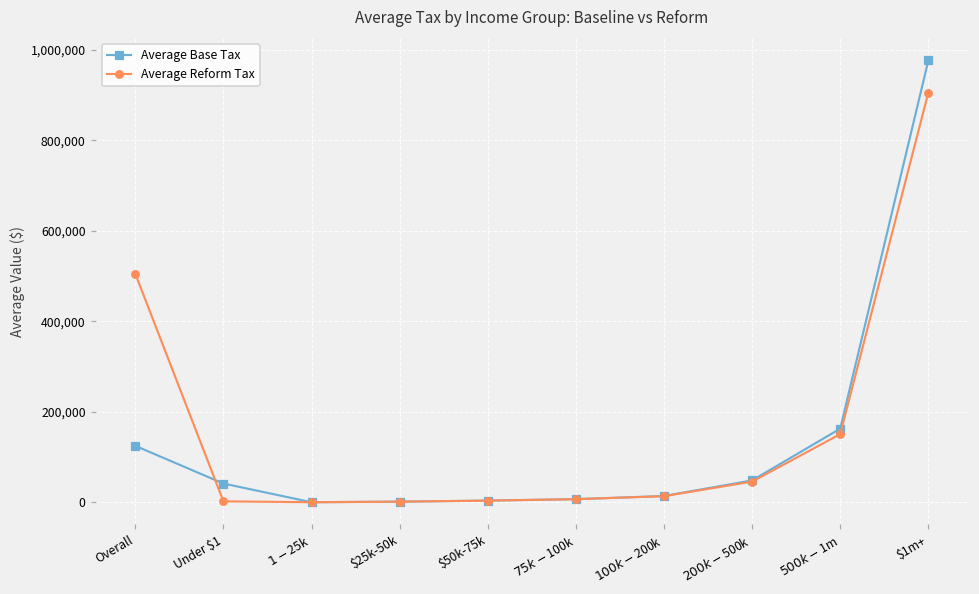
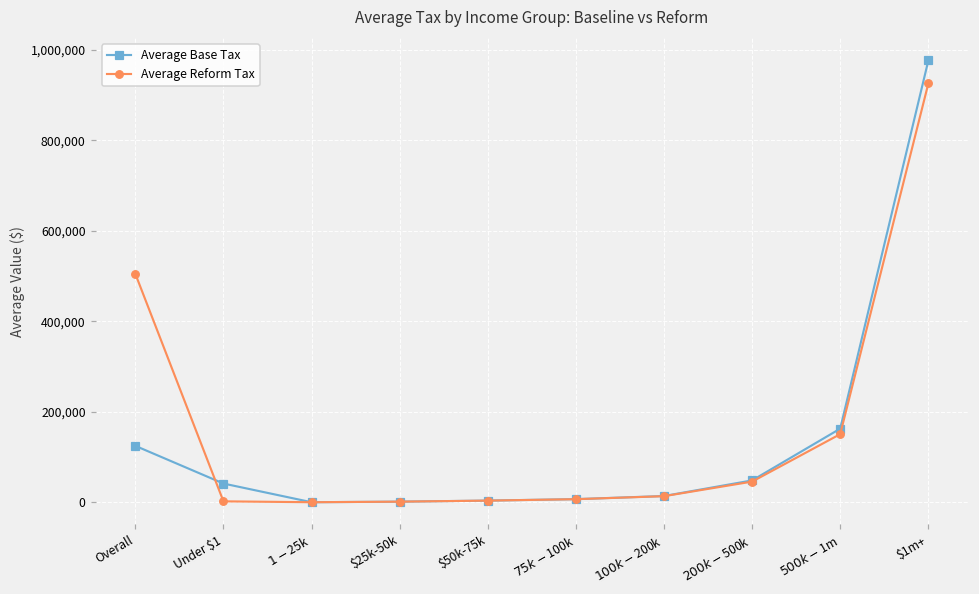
Average Reform Tax, $1m+: 910,000 -> 930,000
